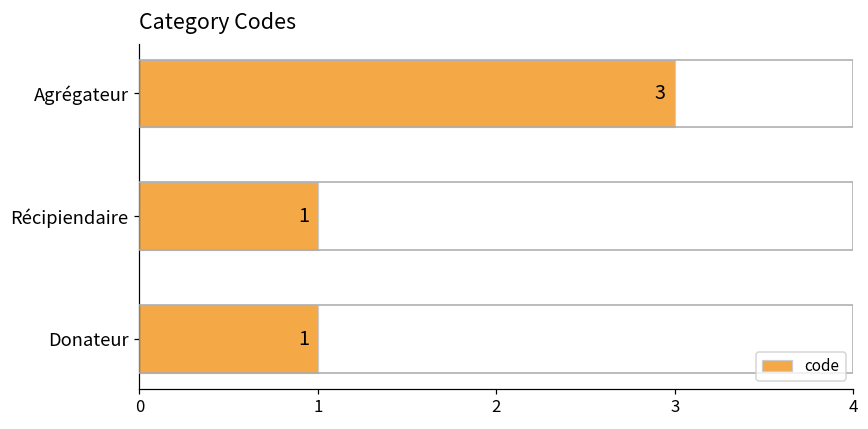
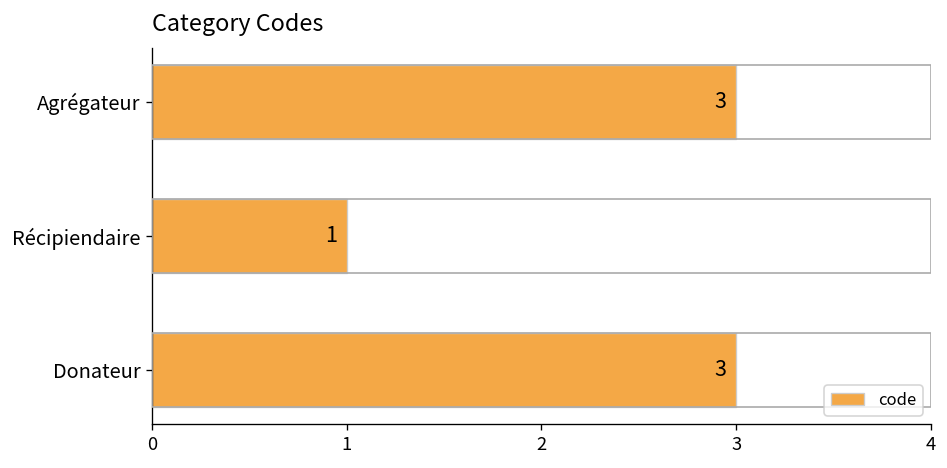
Donateur: 1 -> 3
